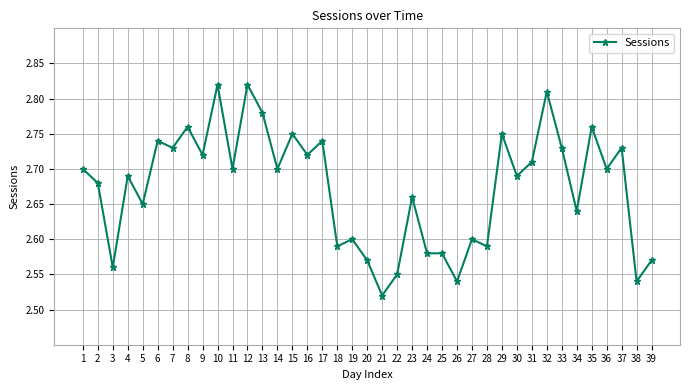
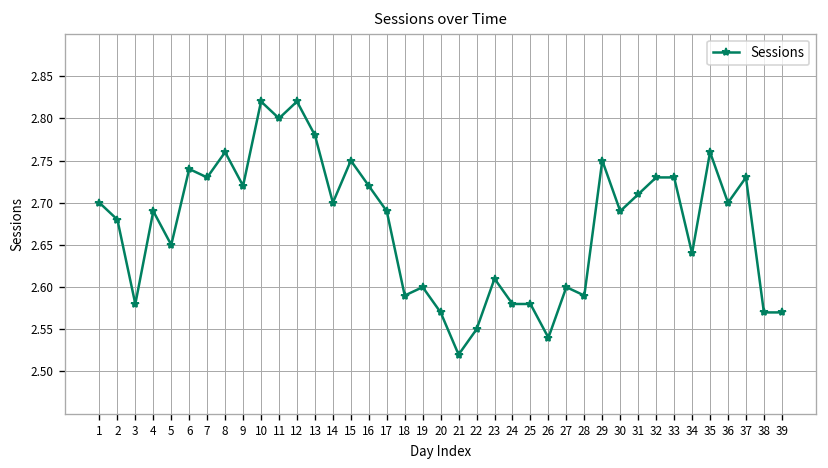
3: 2.56 -> 2.58
11: 2.7 -> 2.8
17: 2.74 -> 2.69
23: 2.66 -> 2.61
32: 2.81 -> 2.73
38: 2.54 -> 2.57
